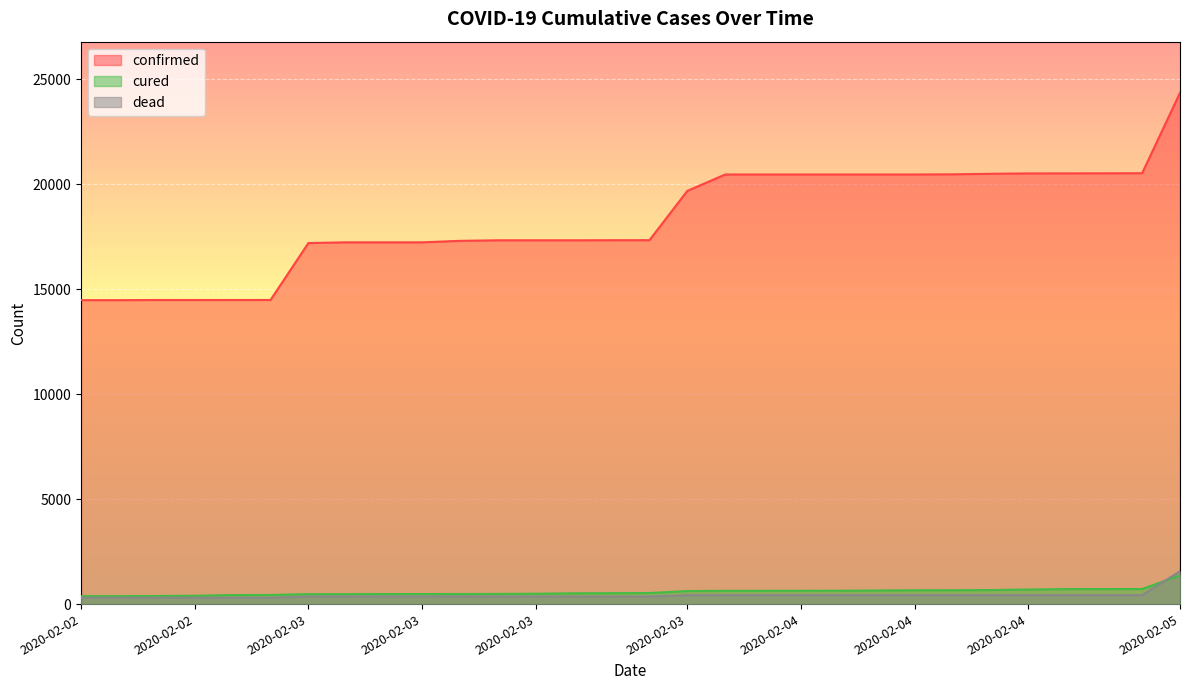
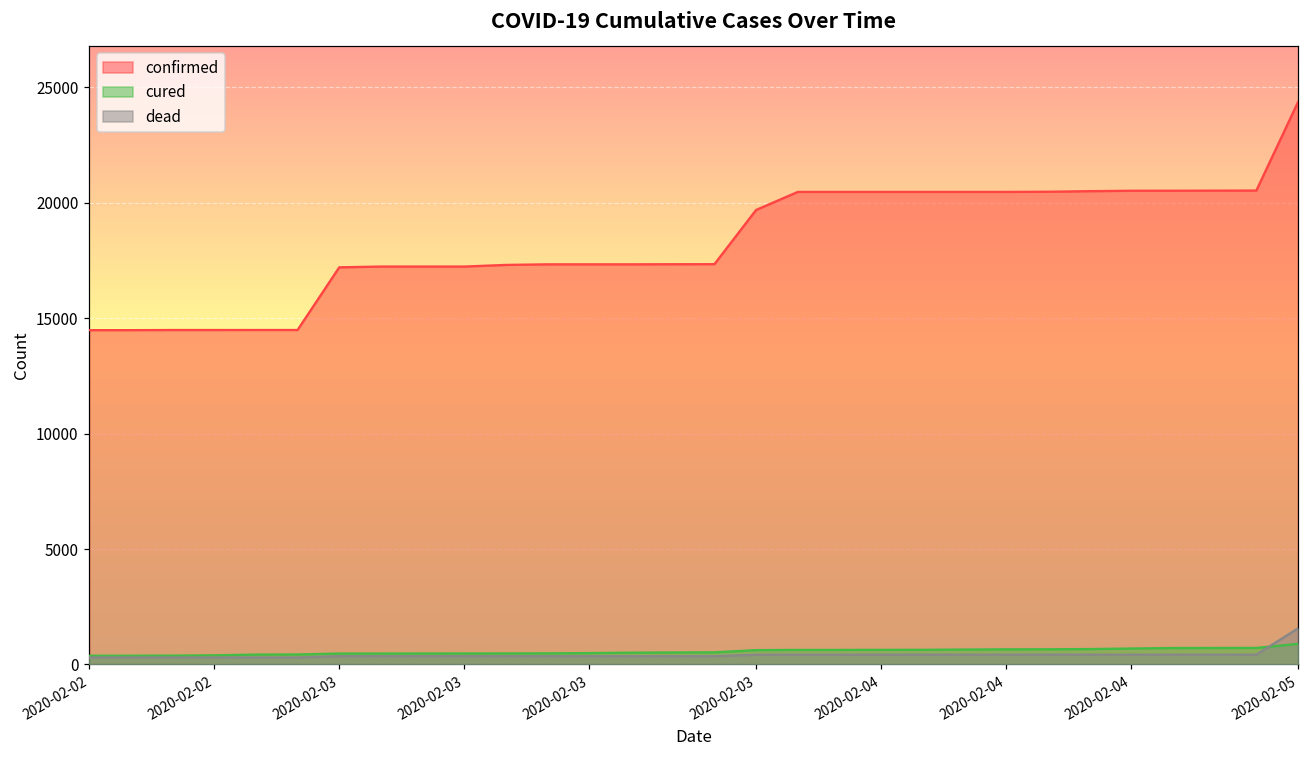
cured, 2020-02-05: 1400 -> 900
